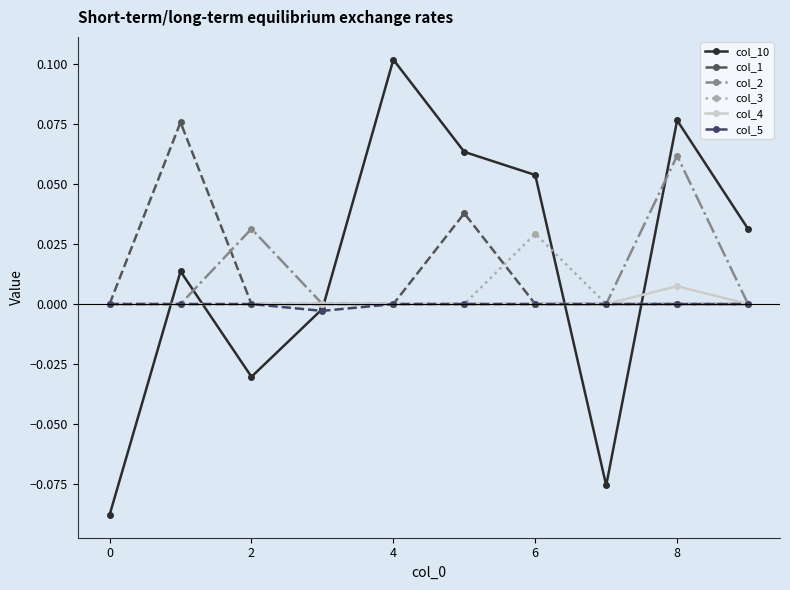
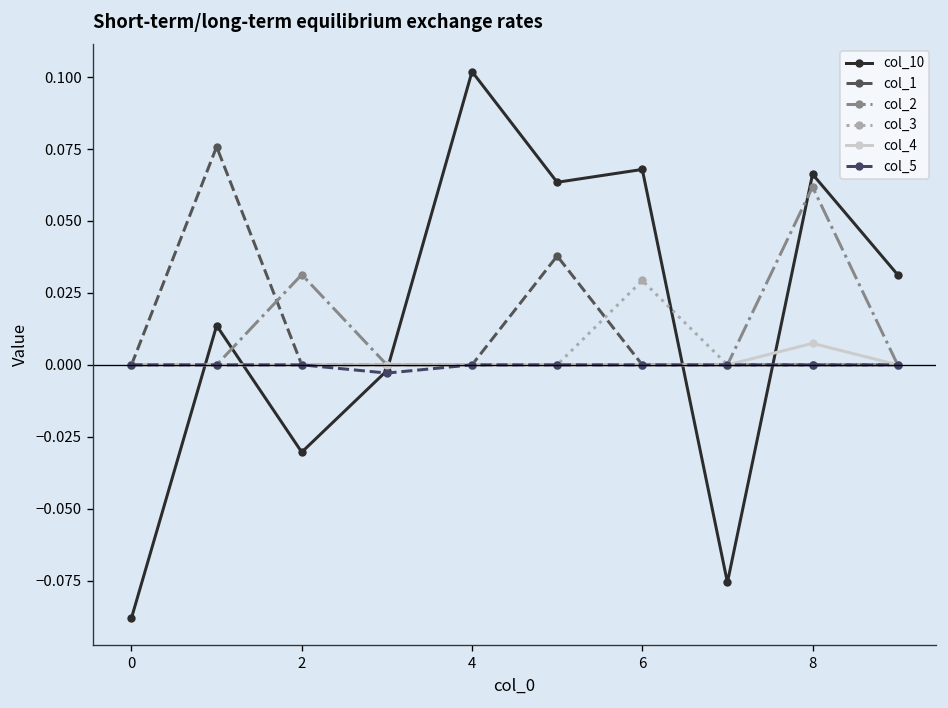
col_10, 6: 0.054 -> 0.068
col_10, 8: 0.077 -> 0.066
